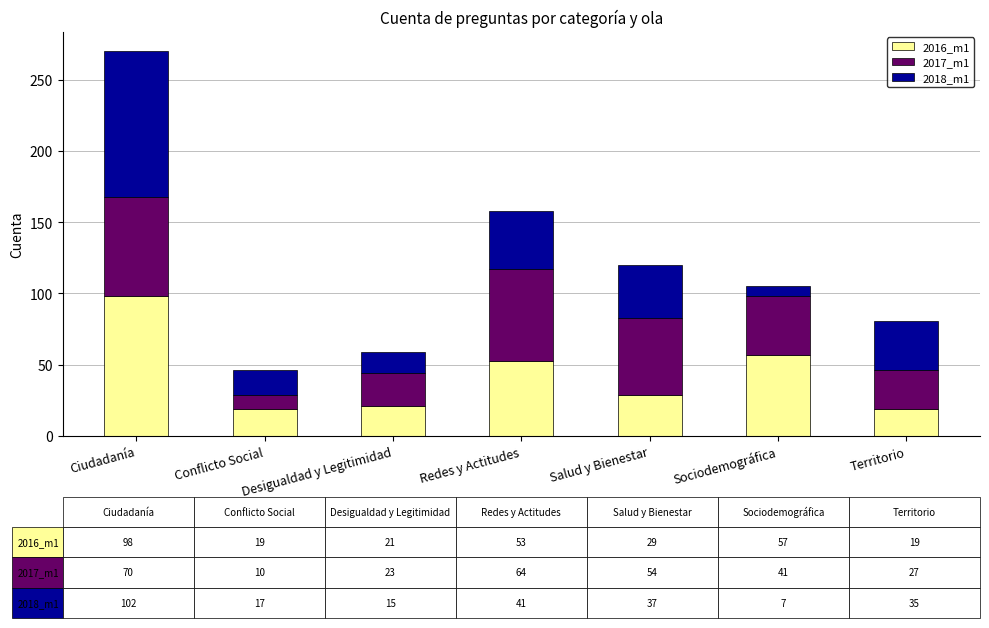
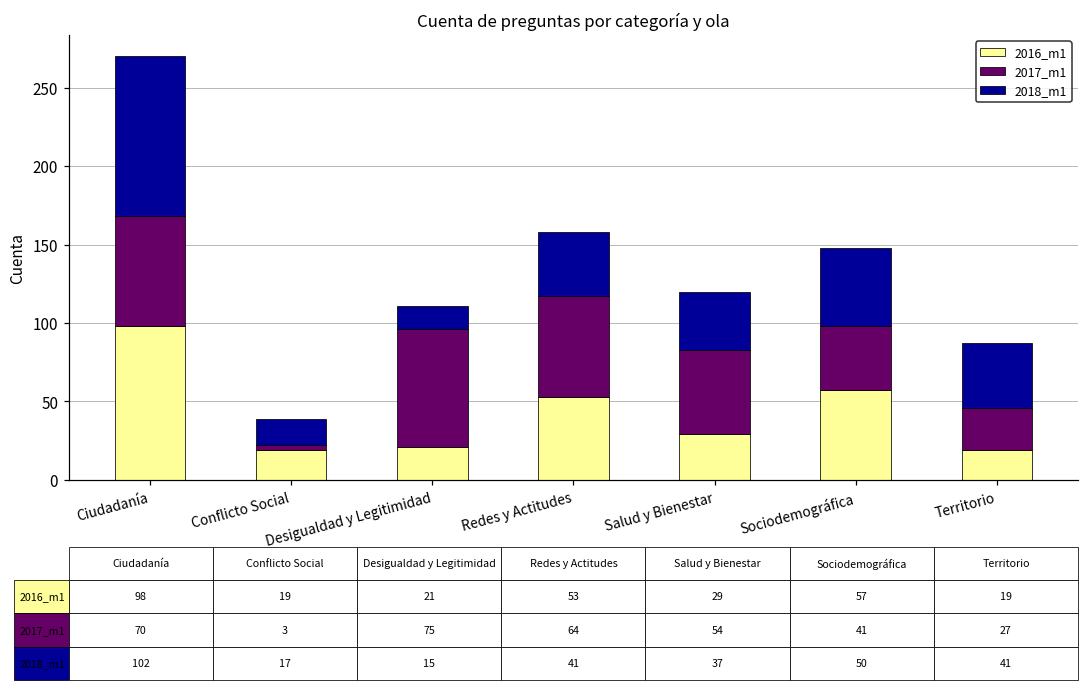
2017_m1, Conflicto Social: 10 -> 3
2017_m1, Desigualdad y Legitimidad: 23 -> 75
2018_m1, Sociodemográfica: 7 -> 50
2018_m1, Territorio: 35 -> 41
